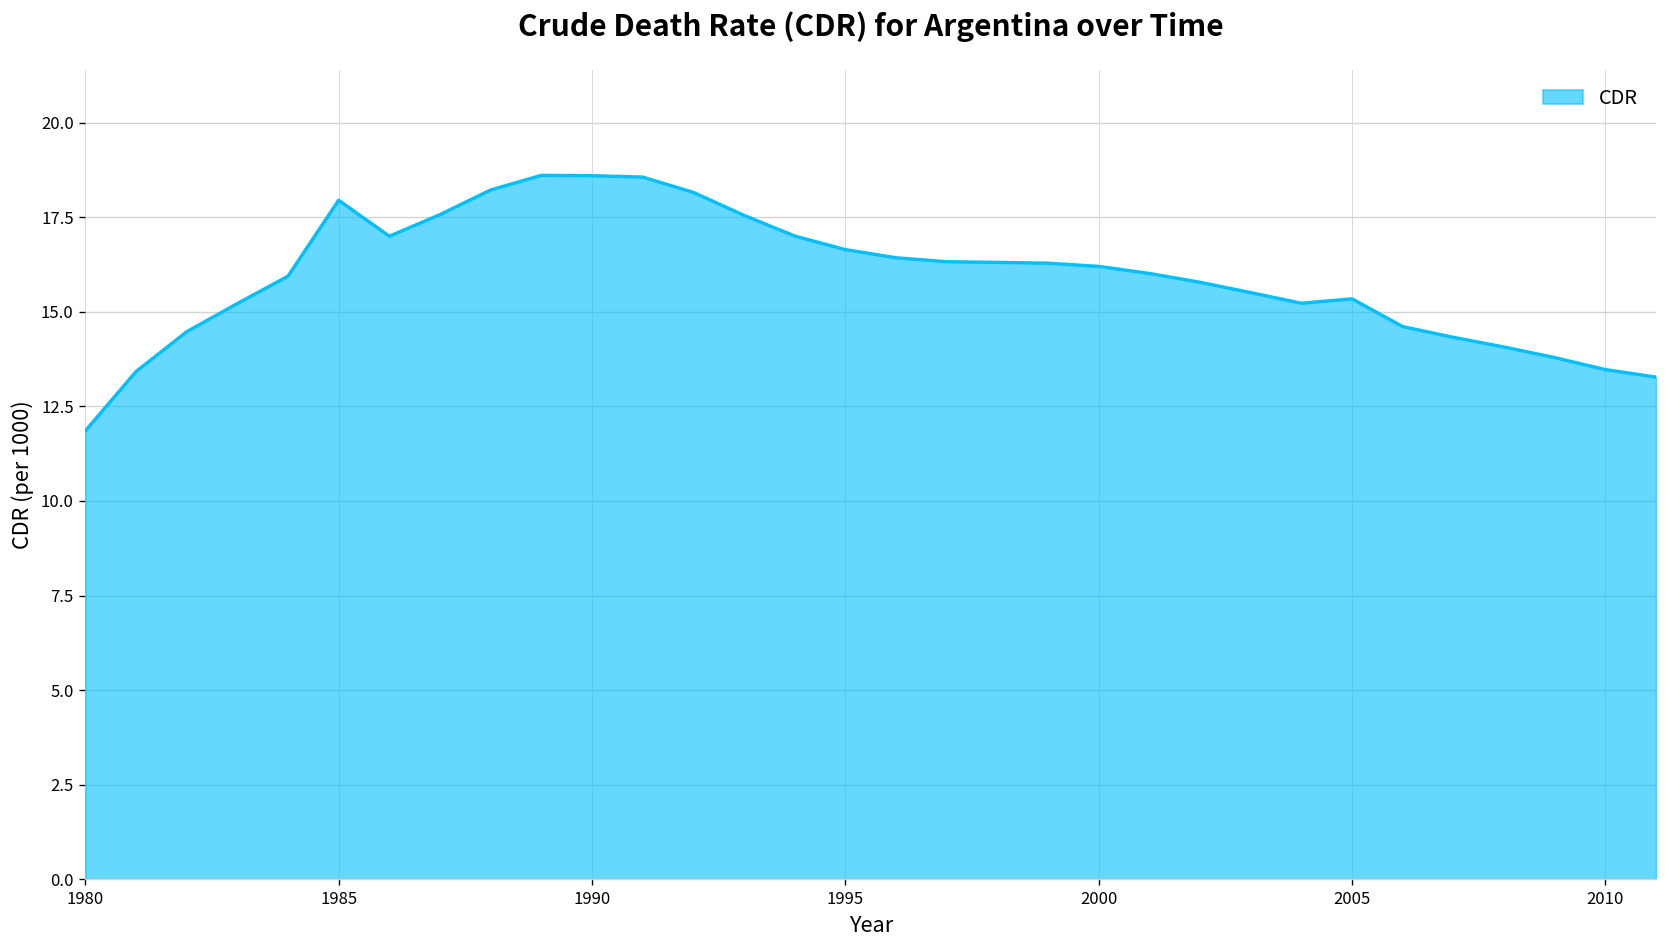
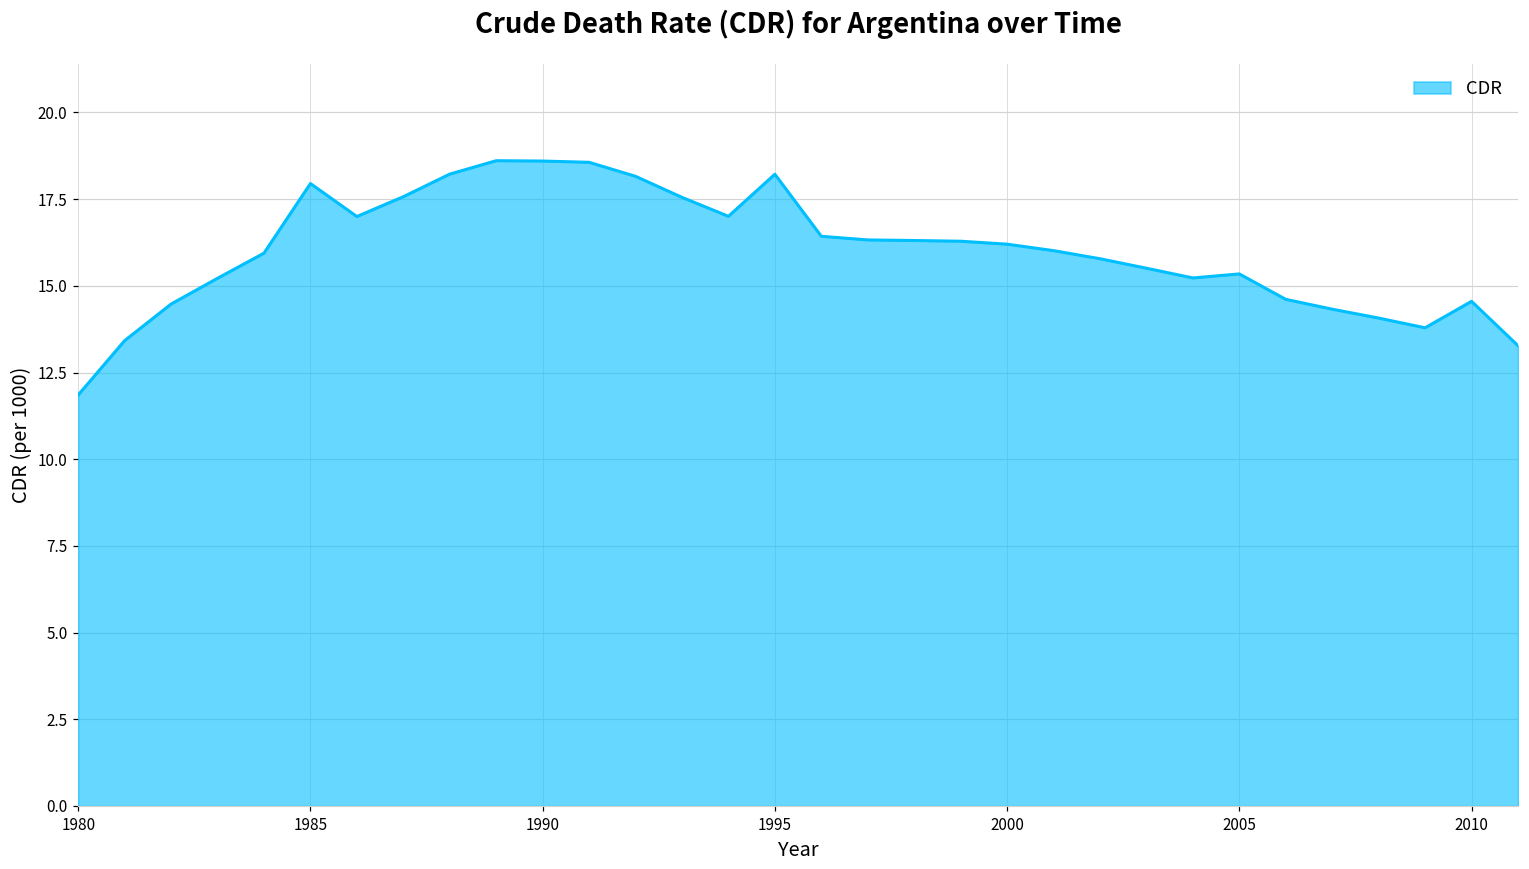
1995: 16.6 -> 18.2
2010: 13.5 -> 14.6
